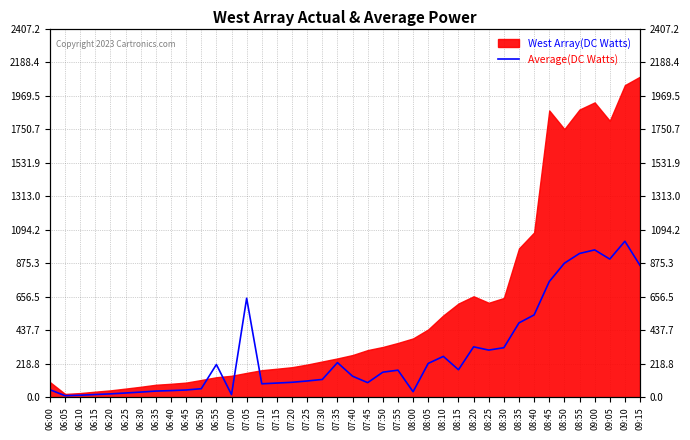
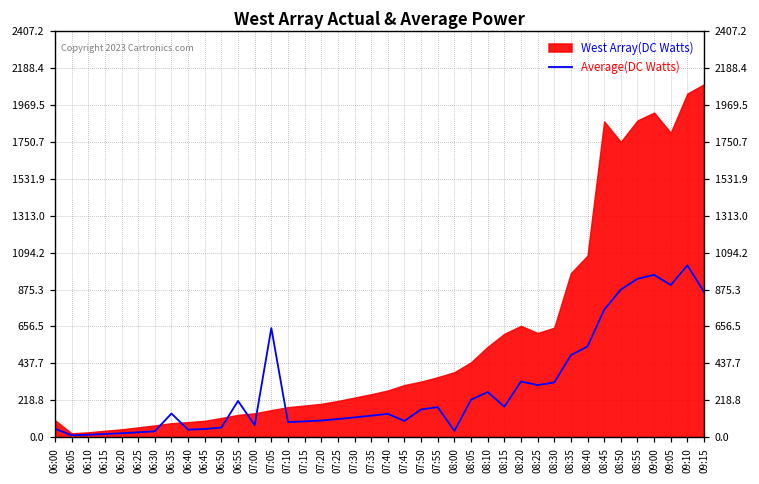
Average(DC Watts), 06:35: 40 -> 140
Average(DC Watts), 07:00: 20 -> 70
Average(DC Watts), 07:35: 230 -> 130
